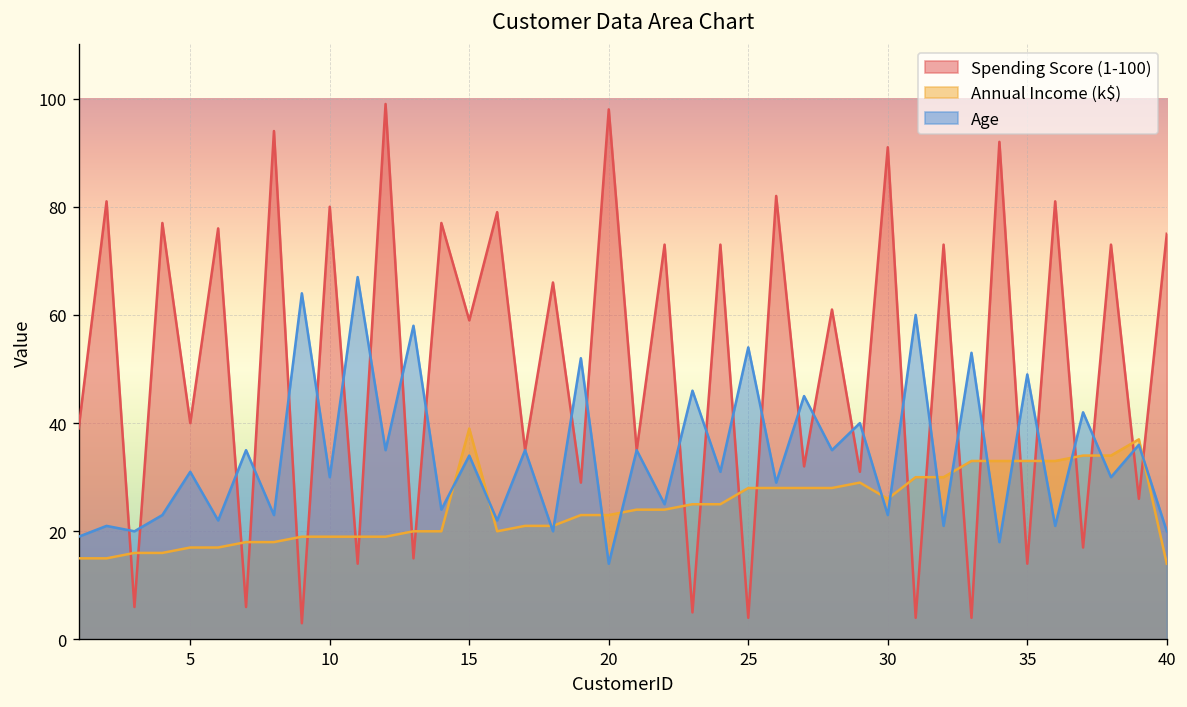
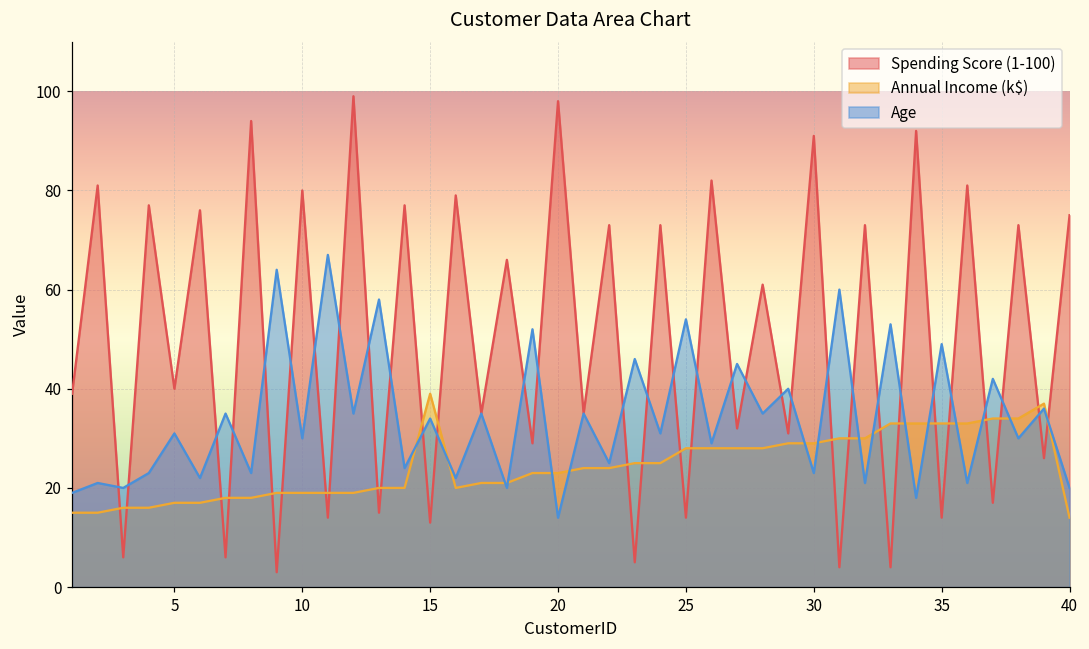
Spending Score (1-100), 15: 59 -> 13
Spending Score (1-100), 25: 4 -> 14
Annual Income (k$), 30: 26 -> 29
